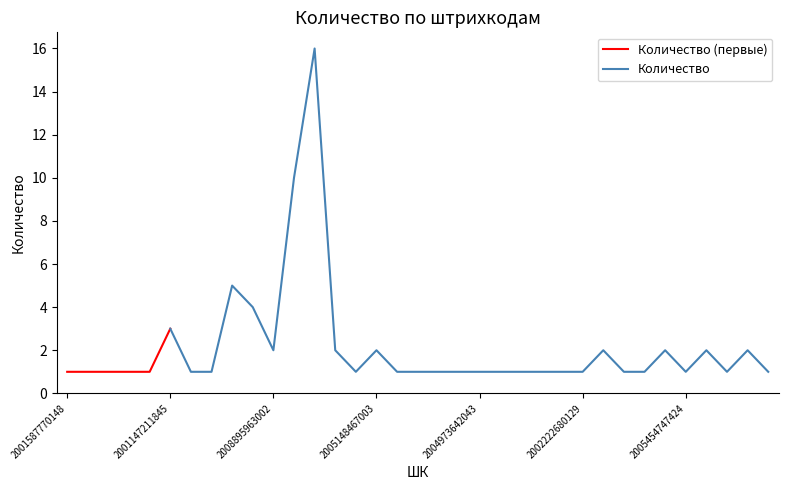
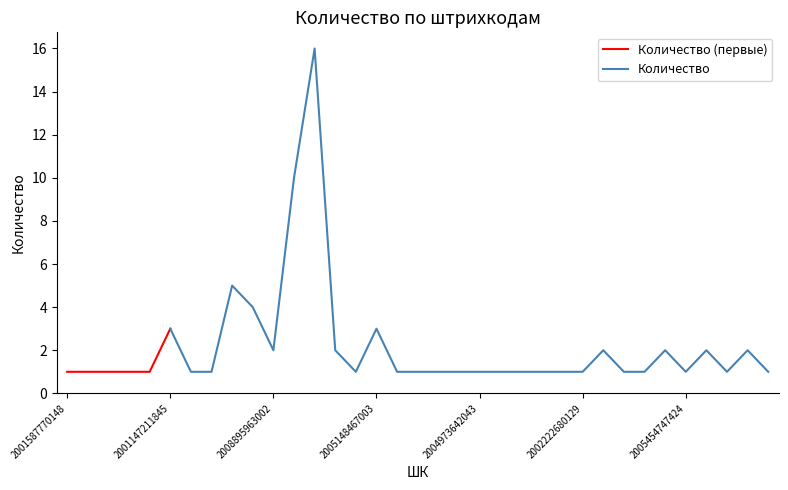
Количество, 2005148467003: 2 -> 3
